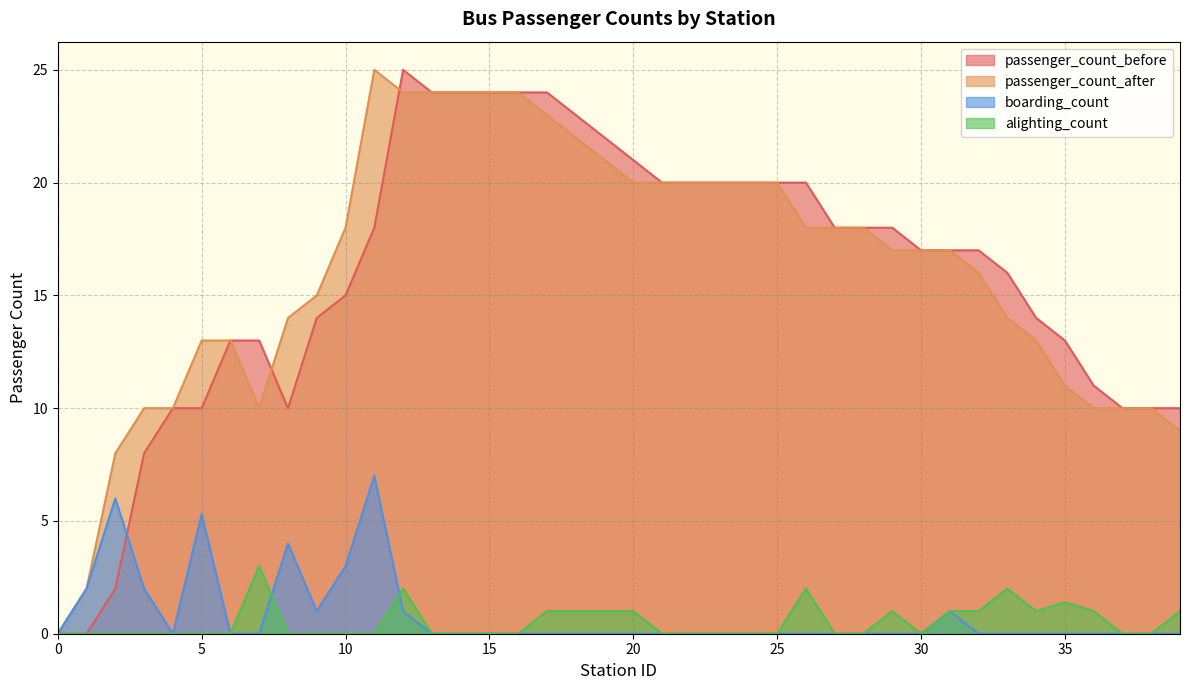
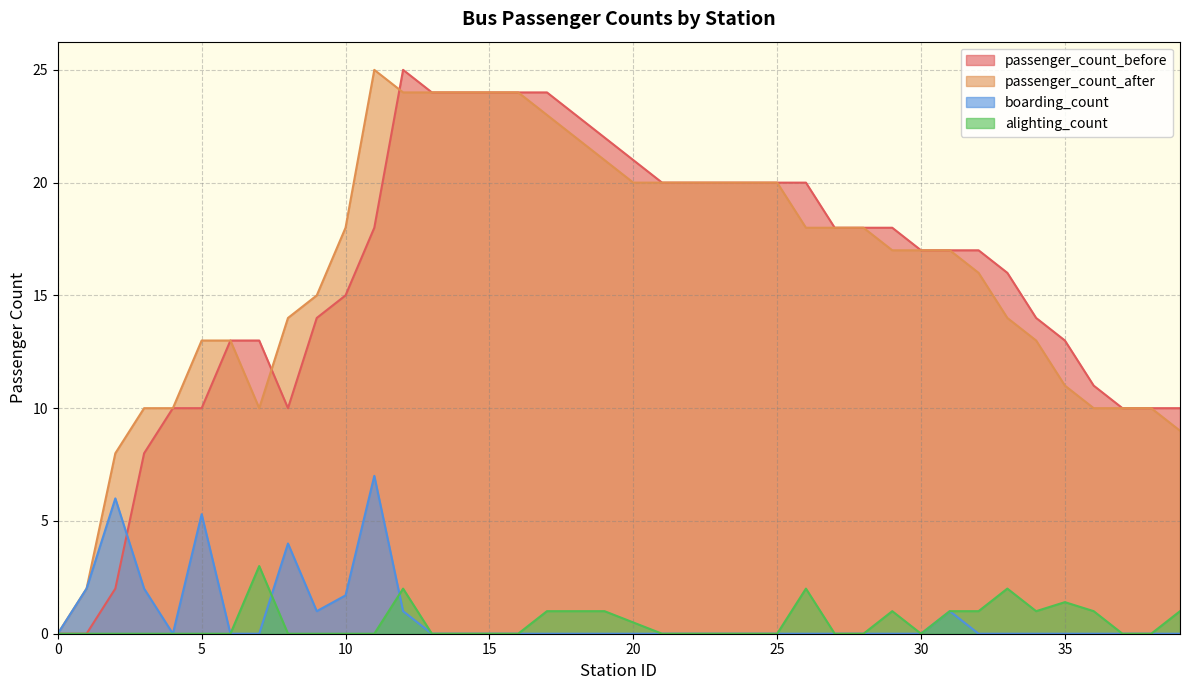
boarding_count, 10: 3.0 -> 1.7
alighting_count, 20: 1.0 -> 0.5
